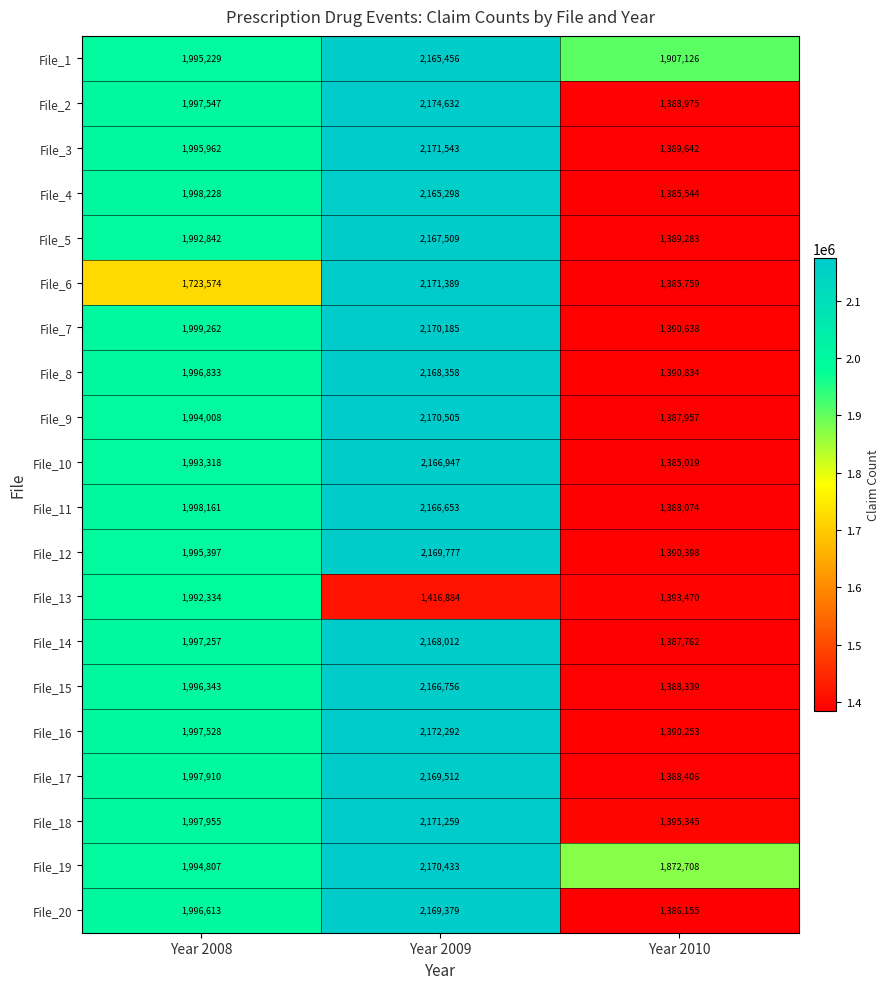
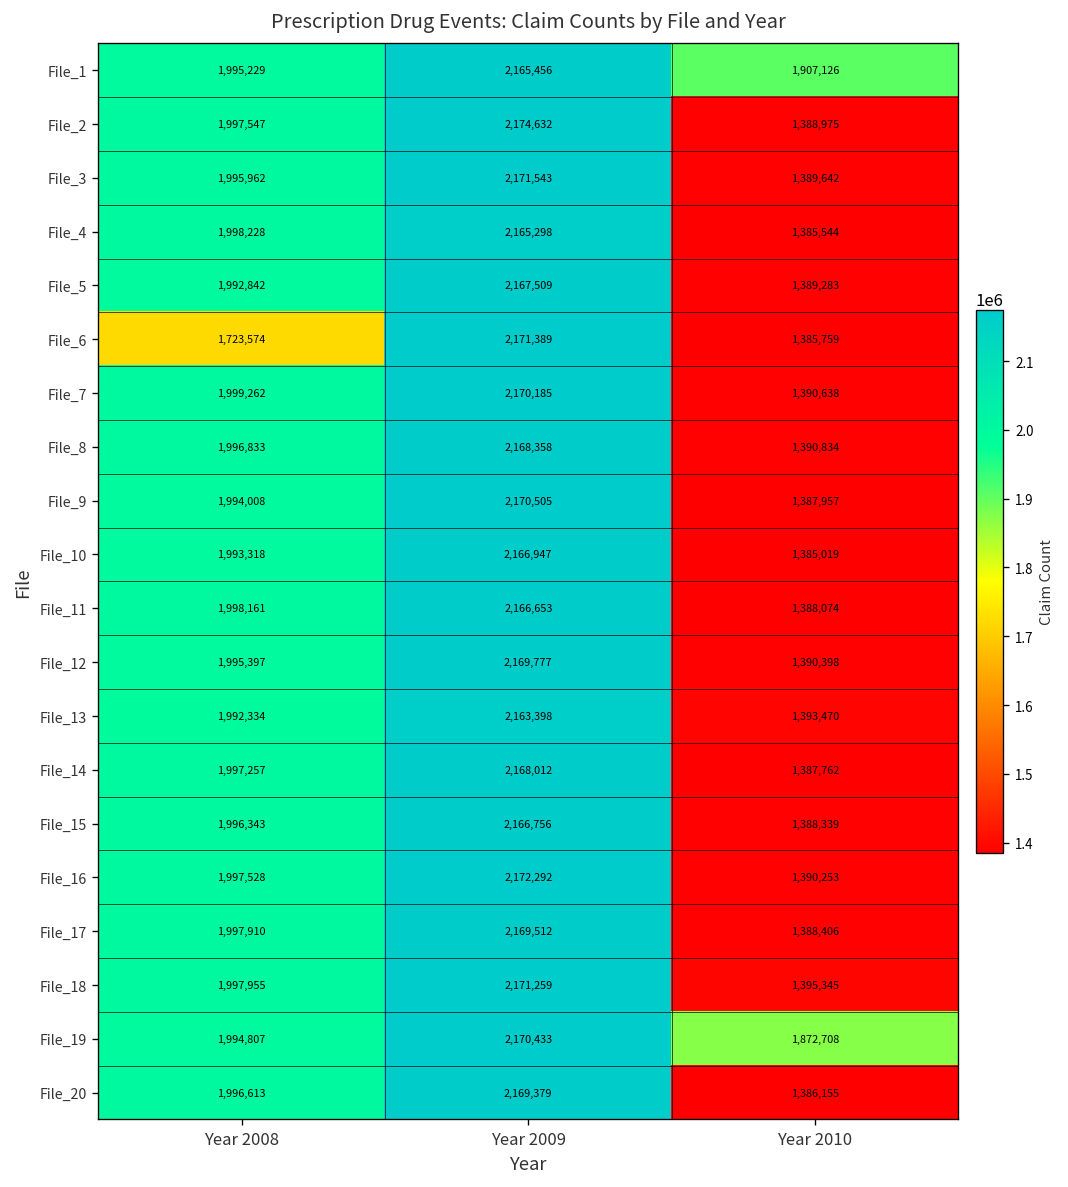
File_13, Year 2009: 1,416,884 -> 2,163,398
